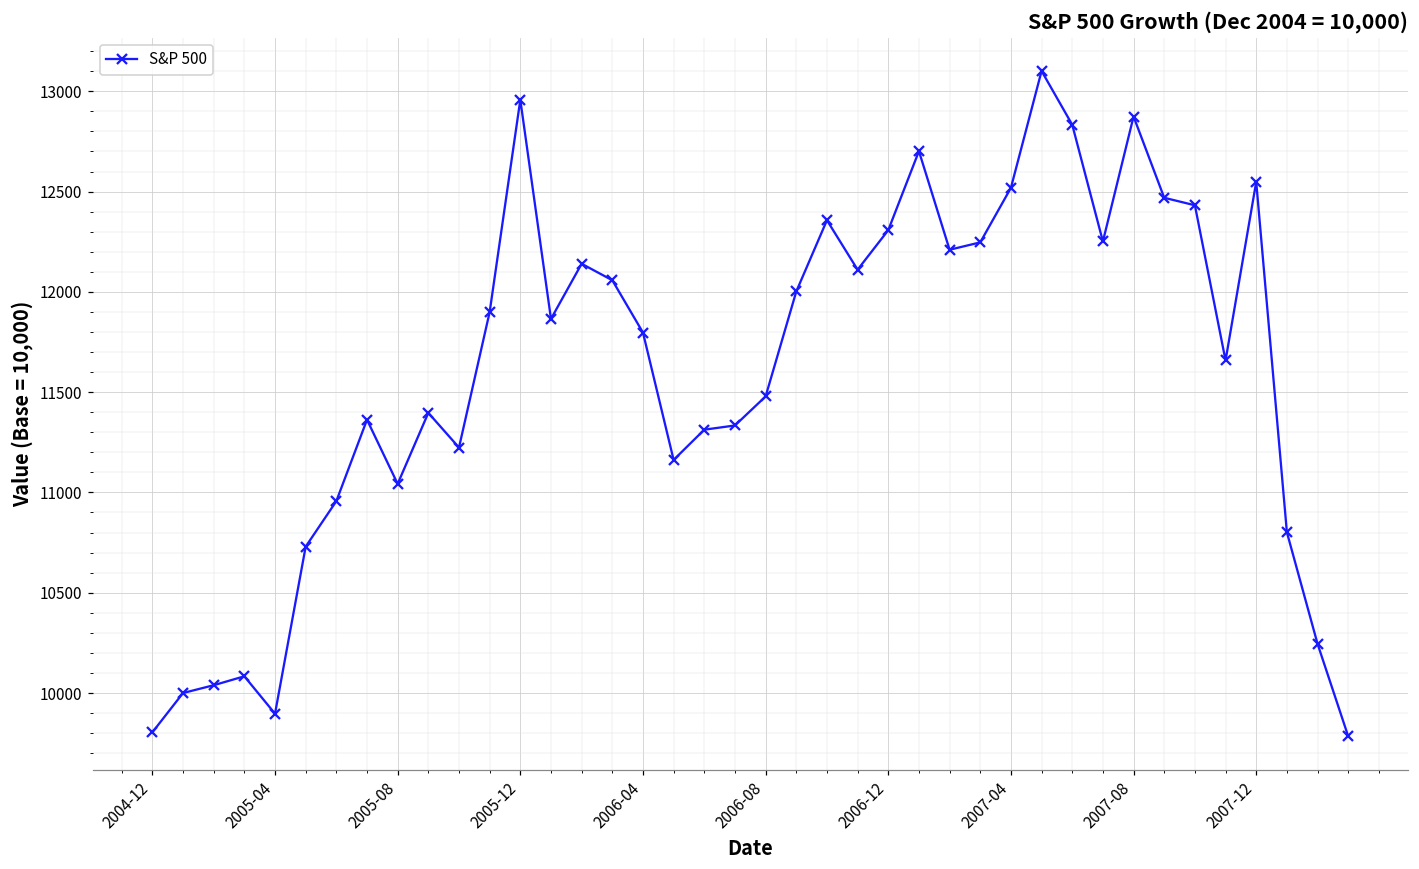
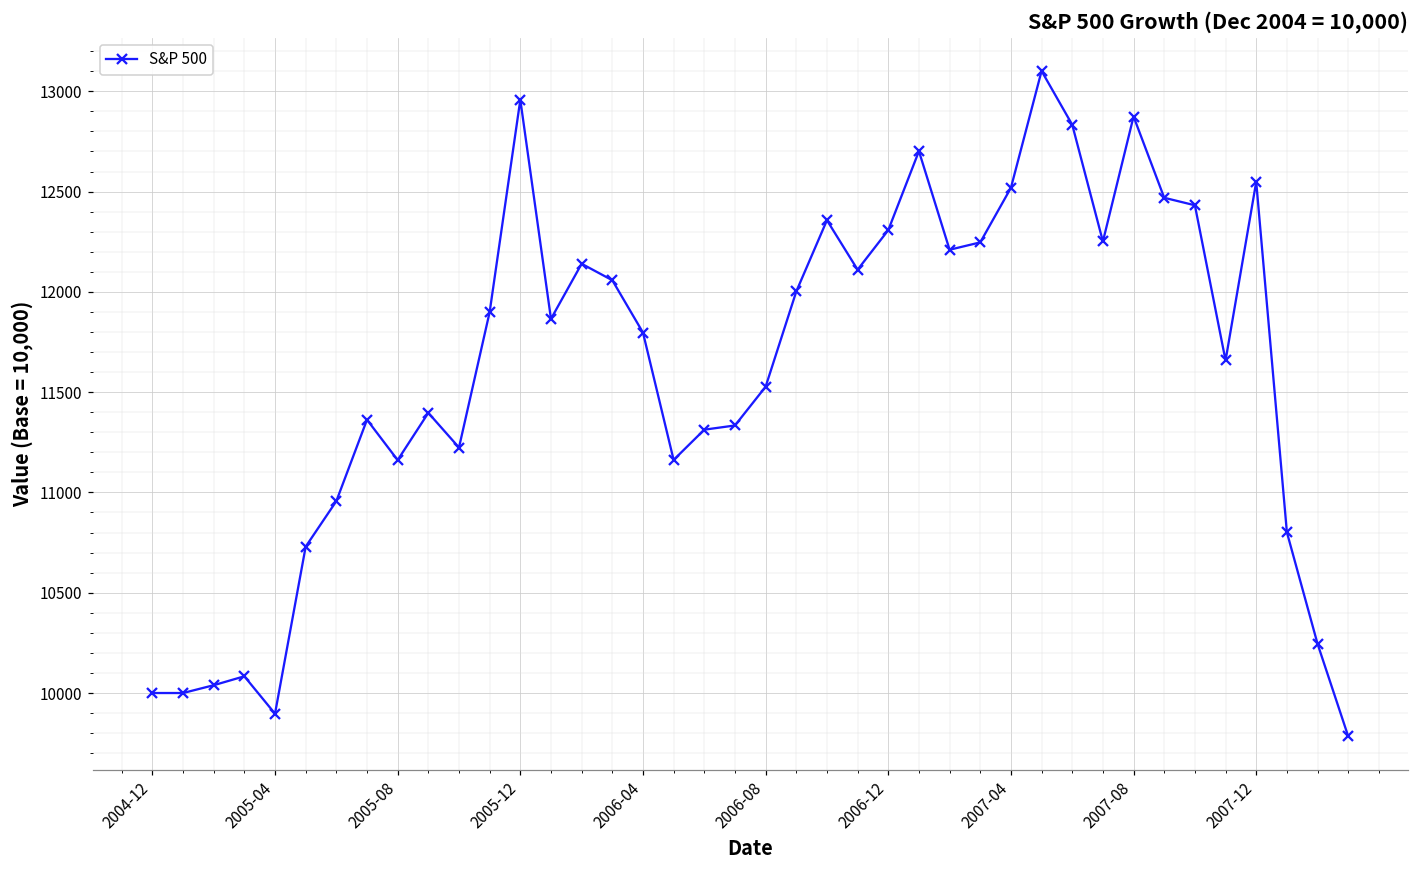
2004-12: 9800 -> 10000
2005-08: 11040 -> 11160
2006-08: 11480 -> 11530
